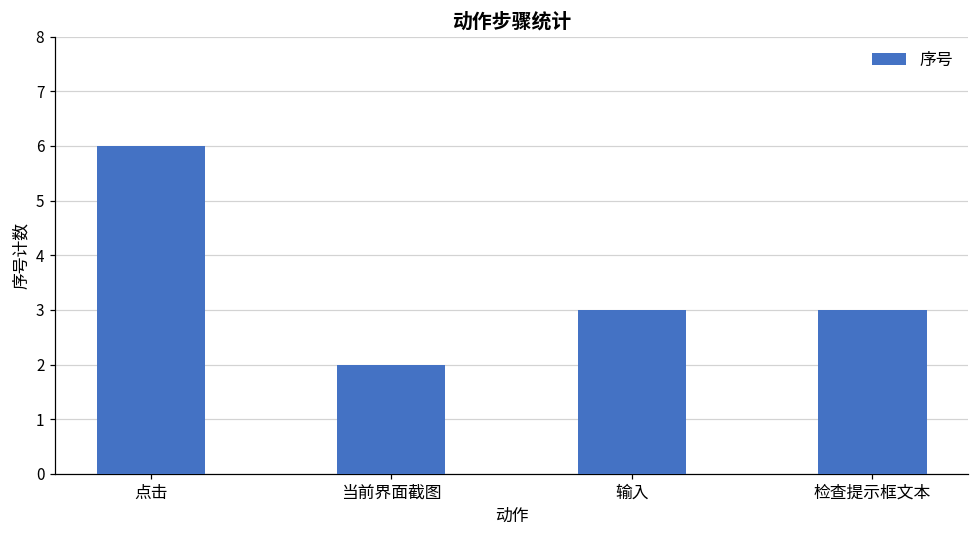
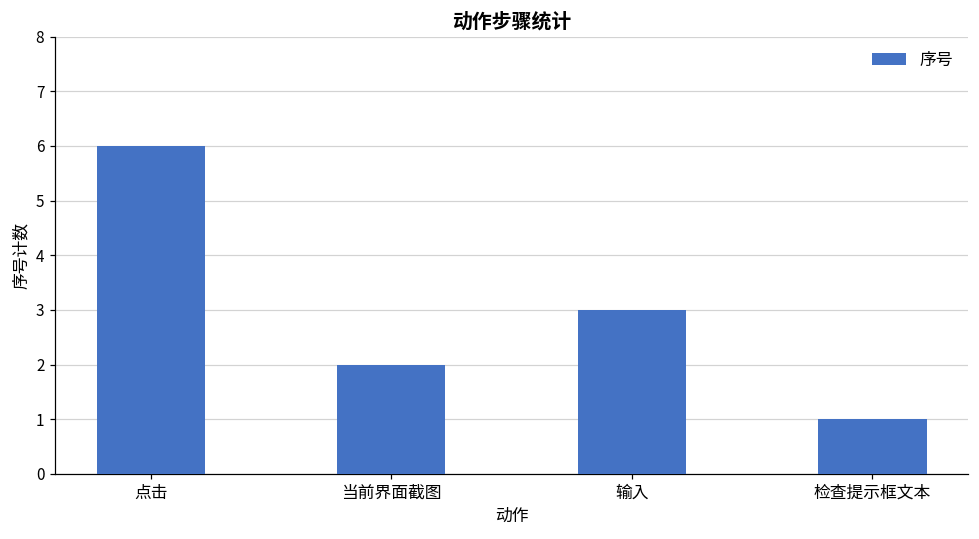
检查提示框文本: 3 -> 1
